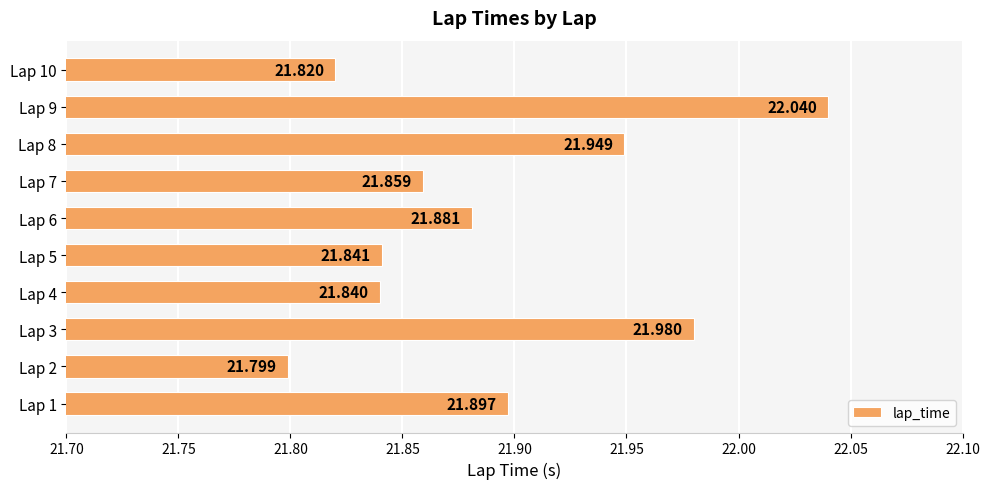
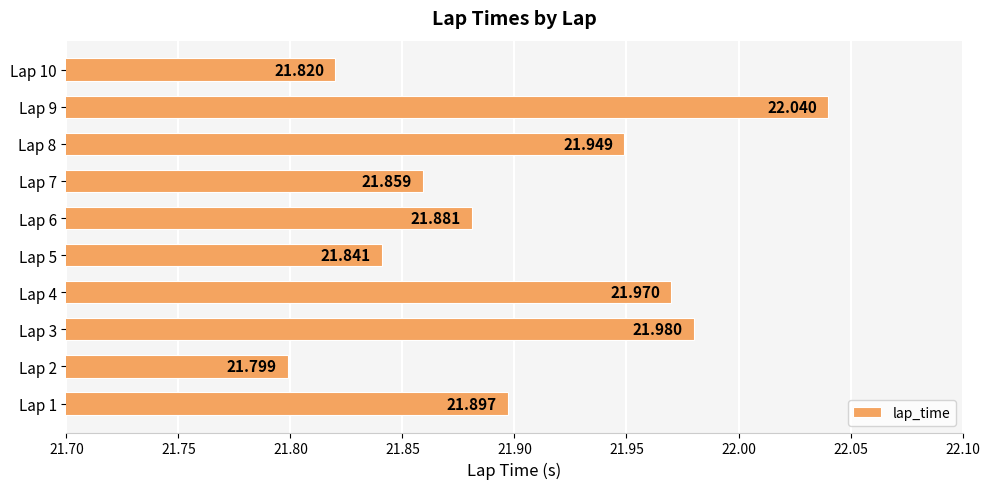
Lap 4: 21.840 -> 21.970
